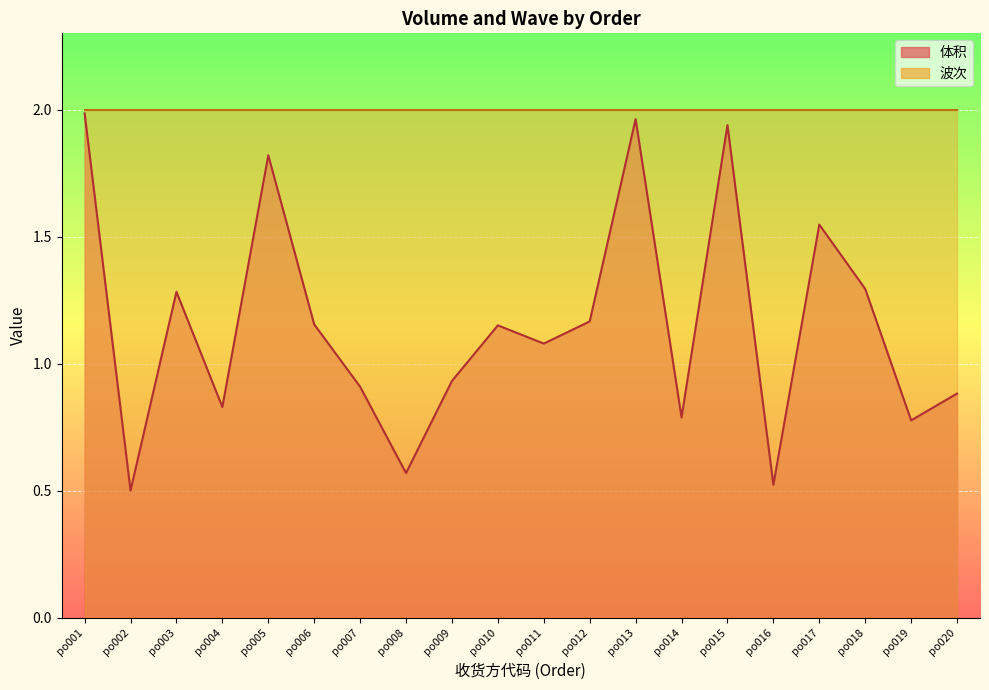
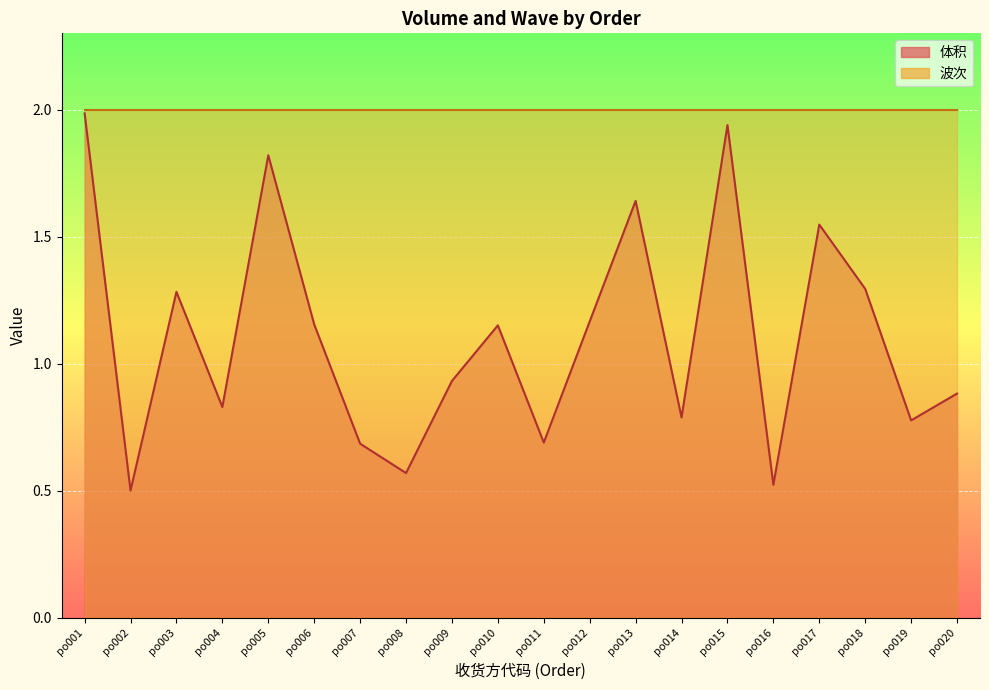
体积, po007: 0.91 -> 0.69
体积, po011: 1.08 -> 0.69
体积, po013: 1.96 -> 1.64
